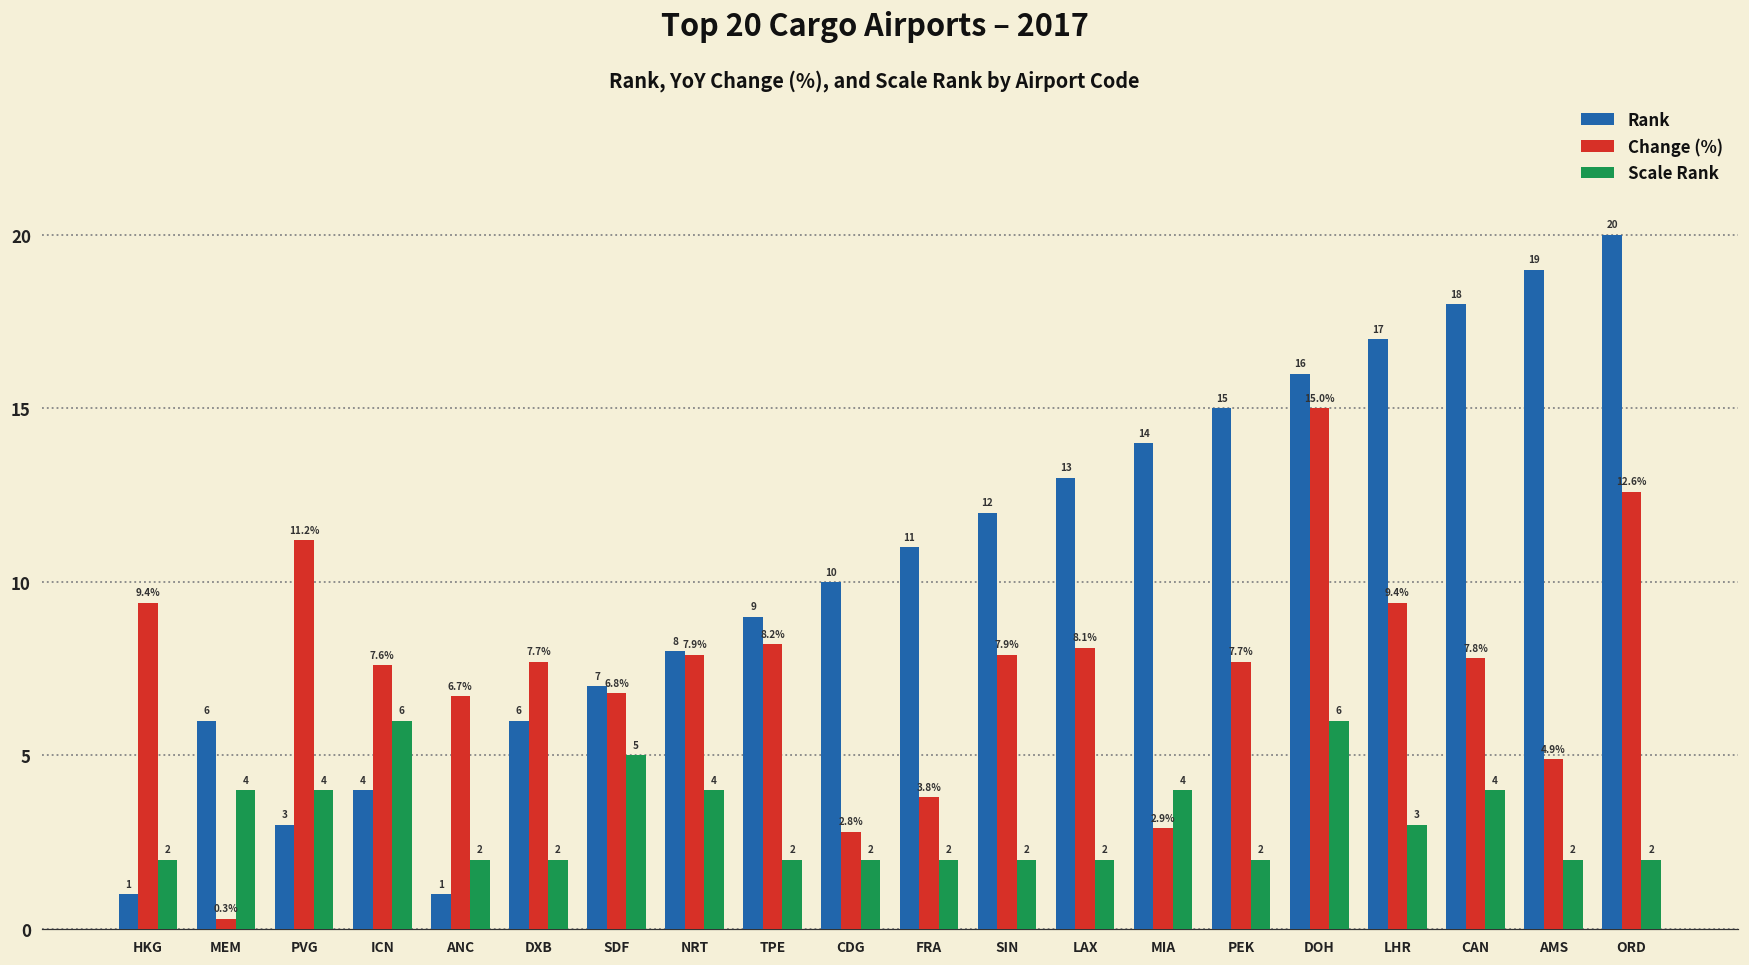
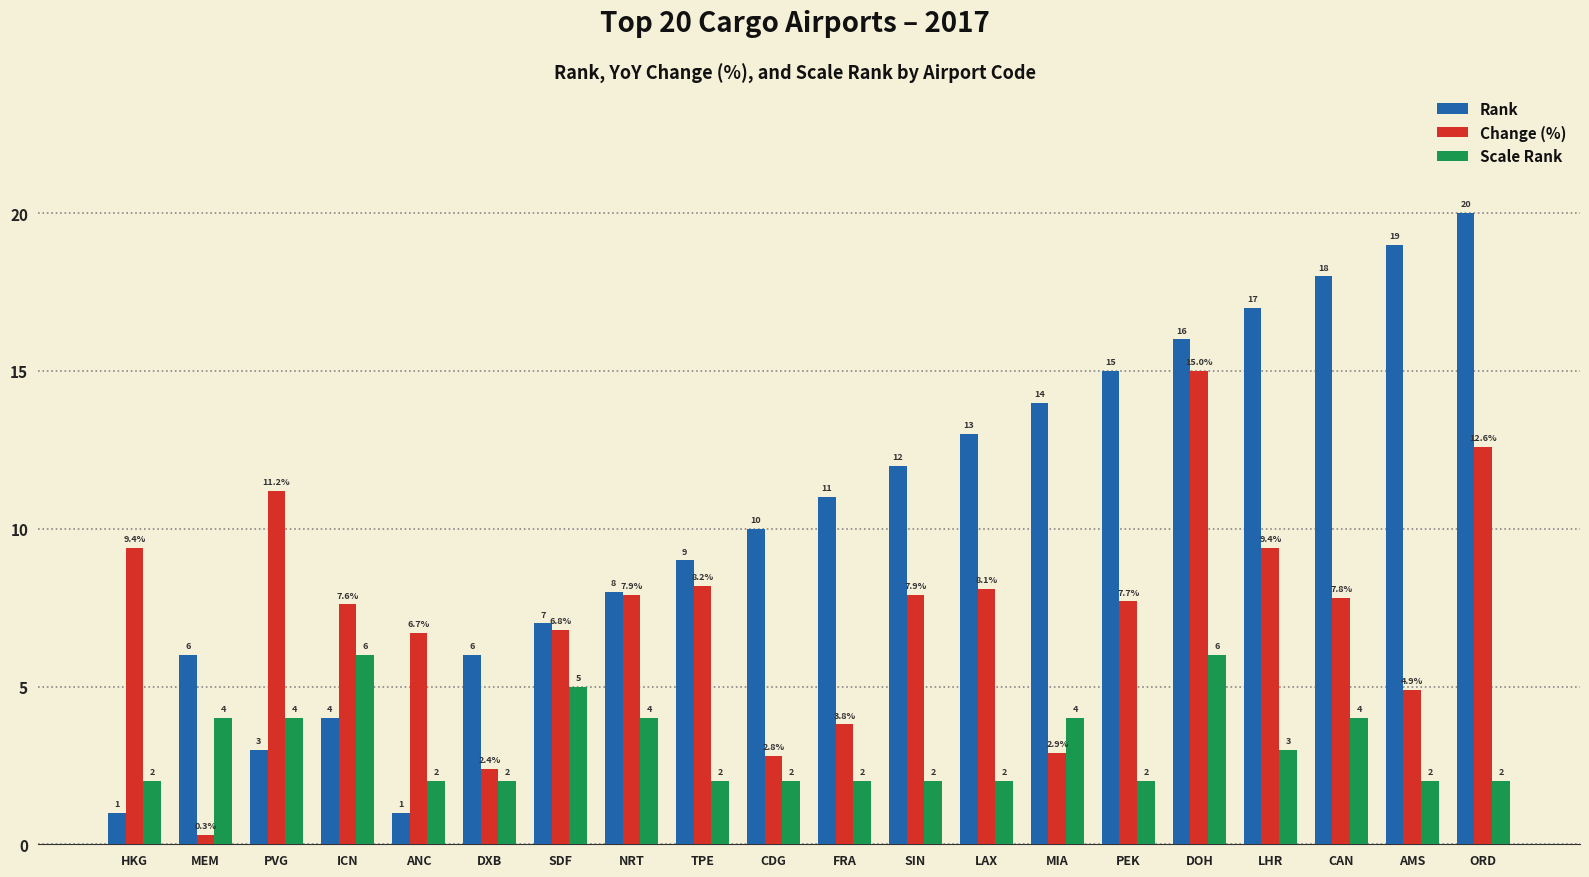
Change (%), DXB: 7.7% -> 2.4%
